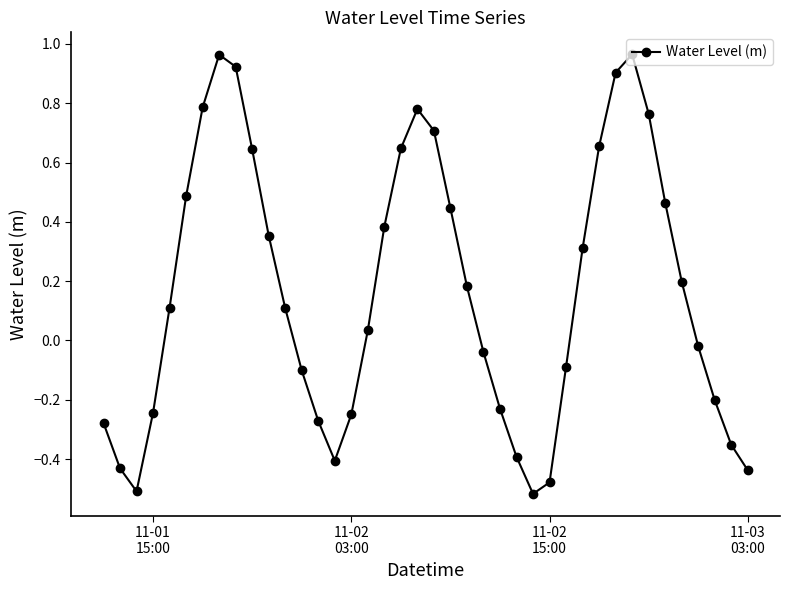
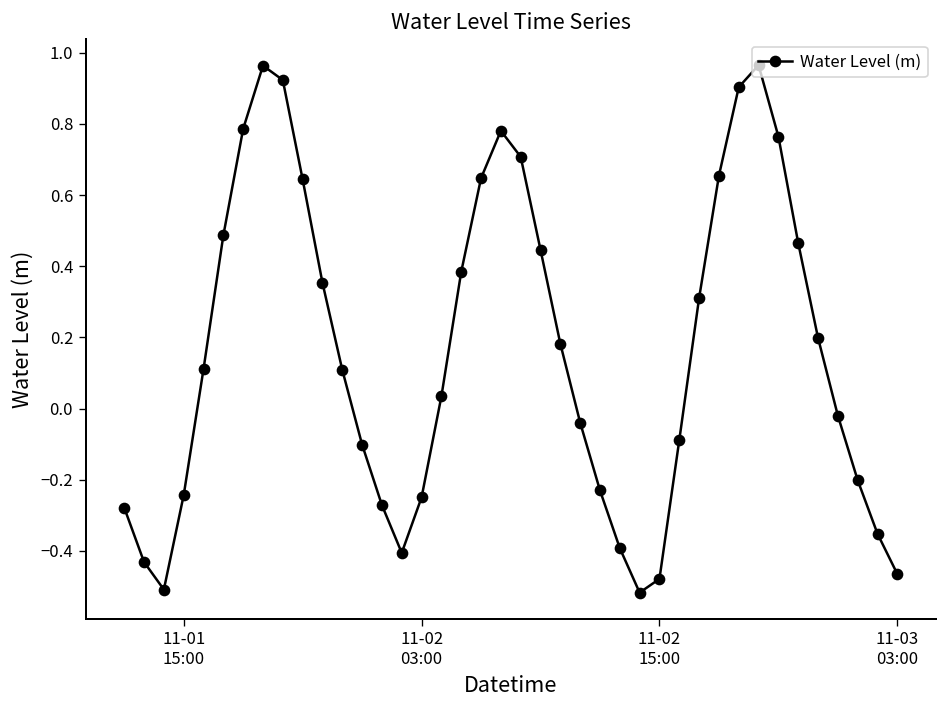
11-03 03:00: -0.44 -> -0.47
